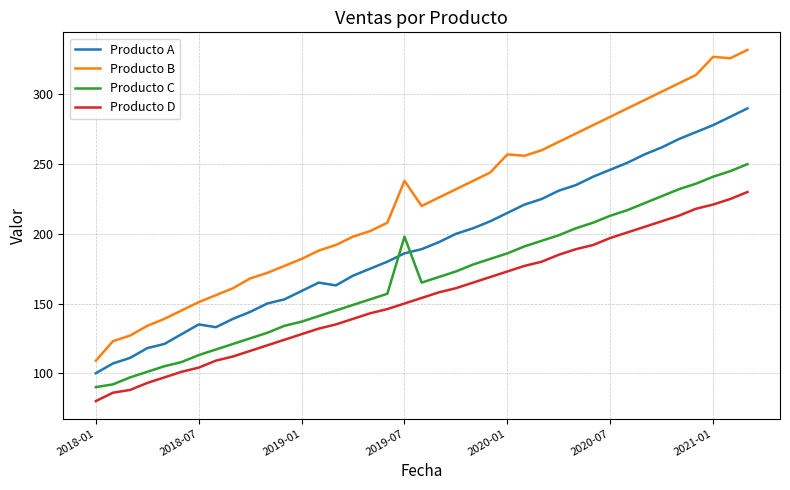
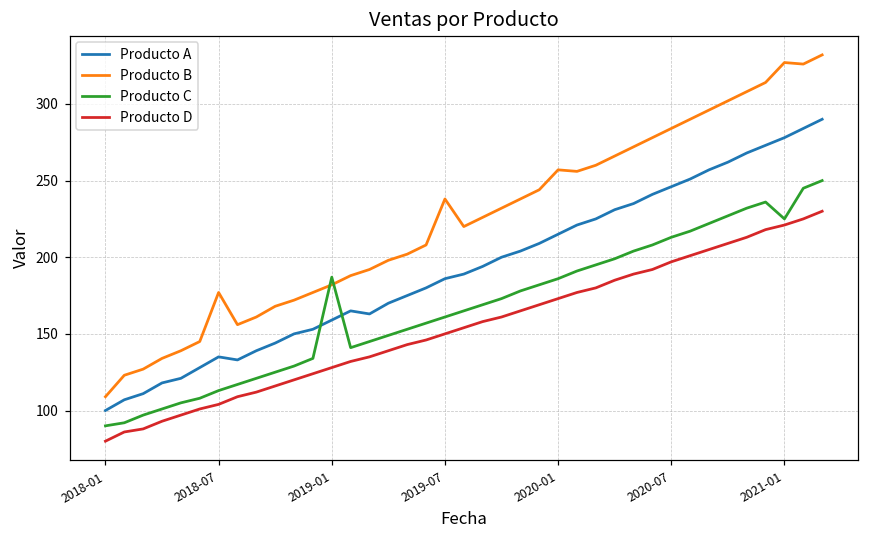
Producto B, 2018-07: 151 -> 177
Producto C, 2019-01: 137 -> 187
Producto C, 2019-07: 198 -> 161
Producto C, 2021-01: 241 -> 225
